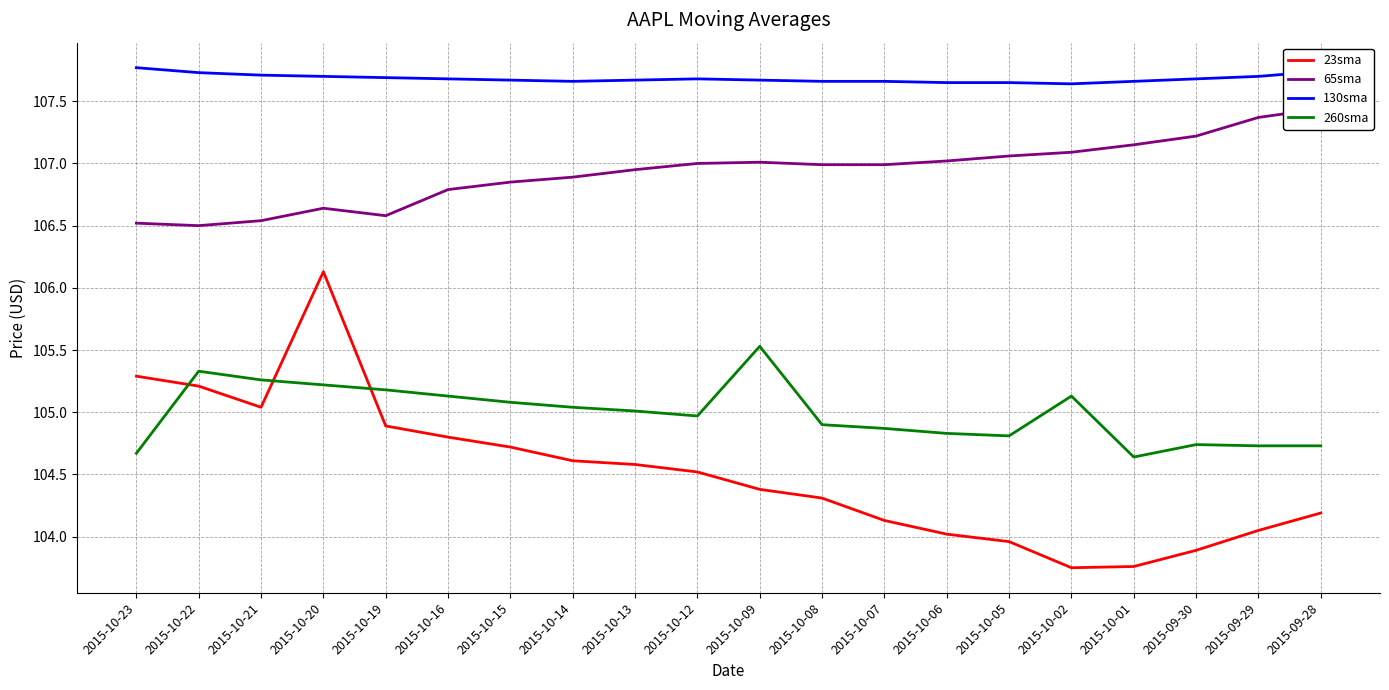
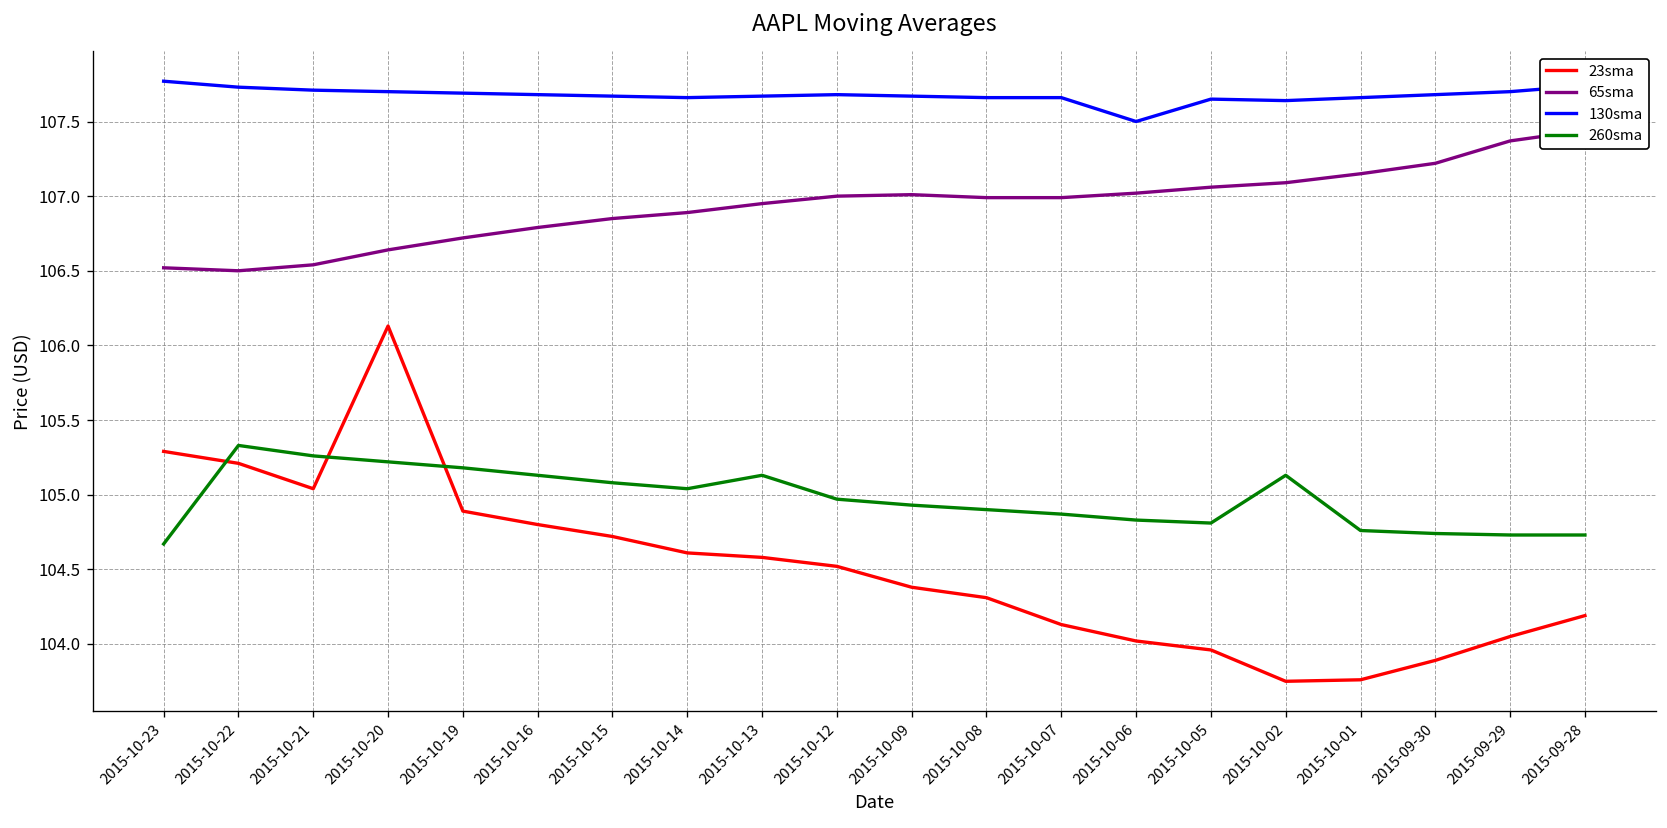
65sma, 2015-10-19: 106.58 -> 106.72
260sma, 2015-10-13: 105.01 -> 105.13
260sma, 2015-10-09: 105.53 -> 104.93
130sma, 2015-10-06: 107.65 -> 107.50
260sma, 2015-10-01: 104.64 -> 104.76
